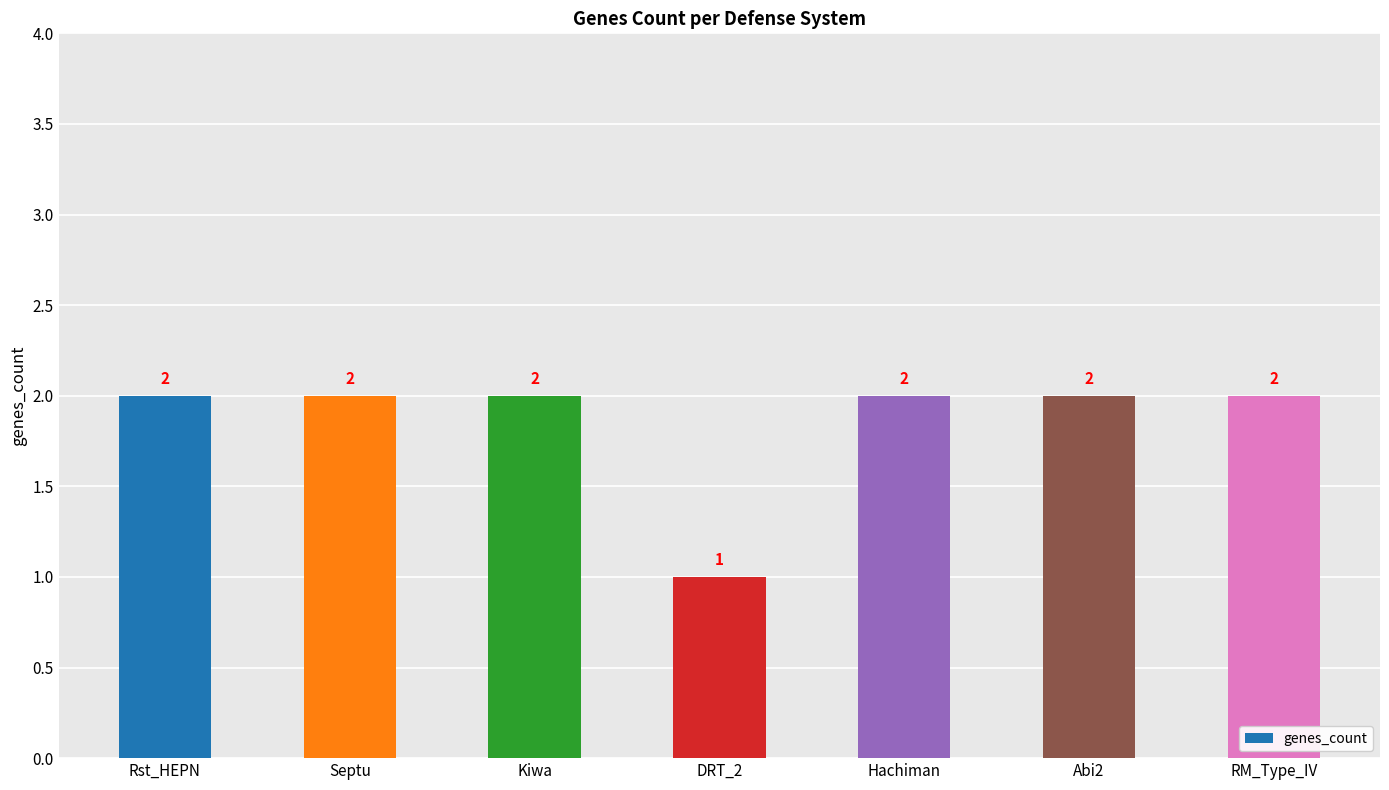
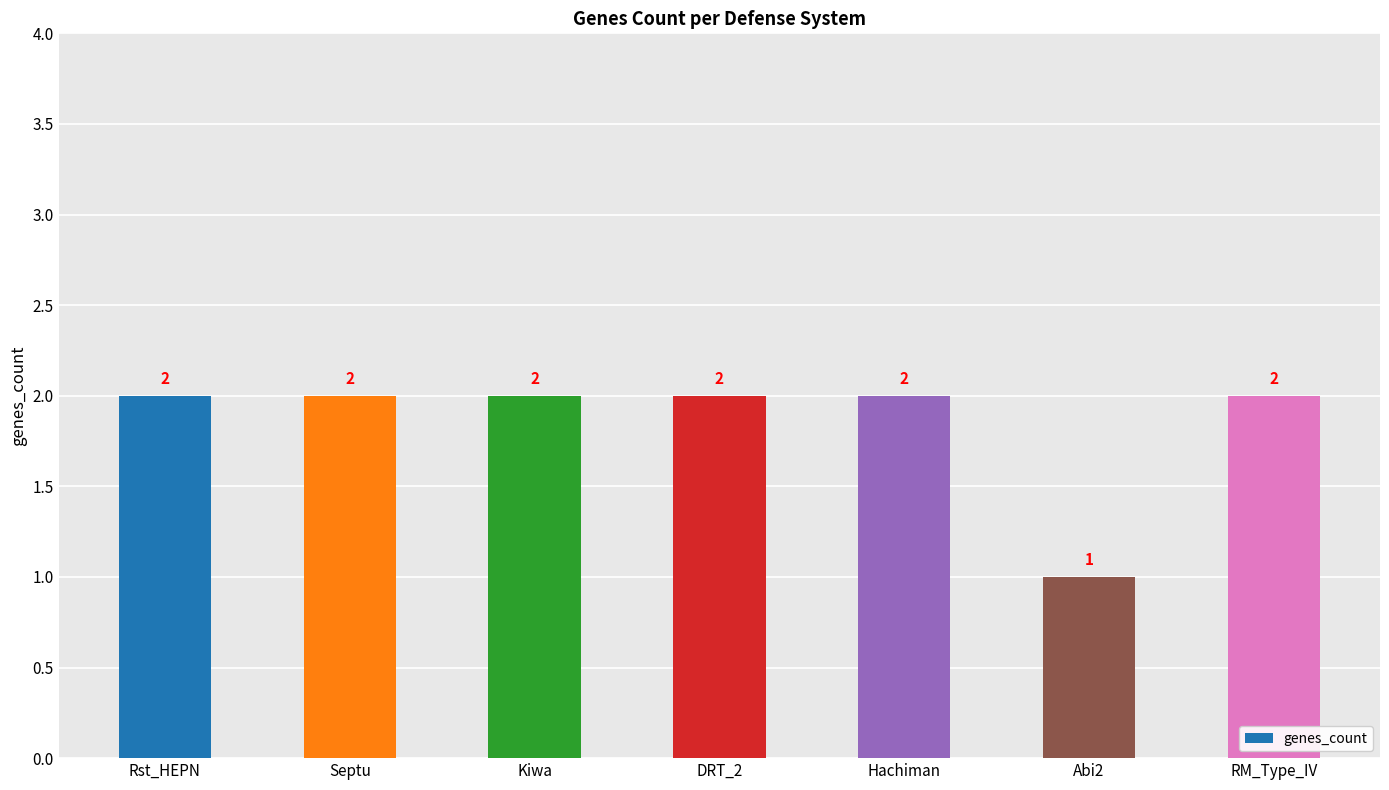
DRT_2: 1 -> 2
Abi2: 2 -> 1
